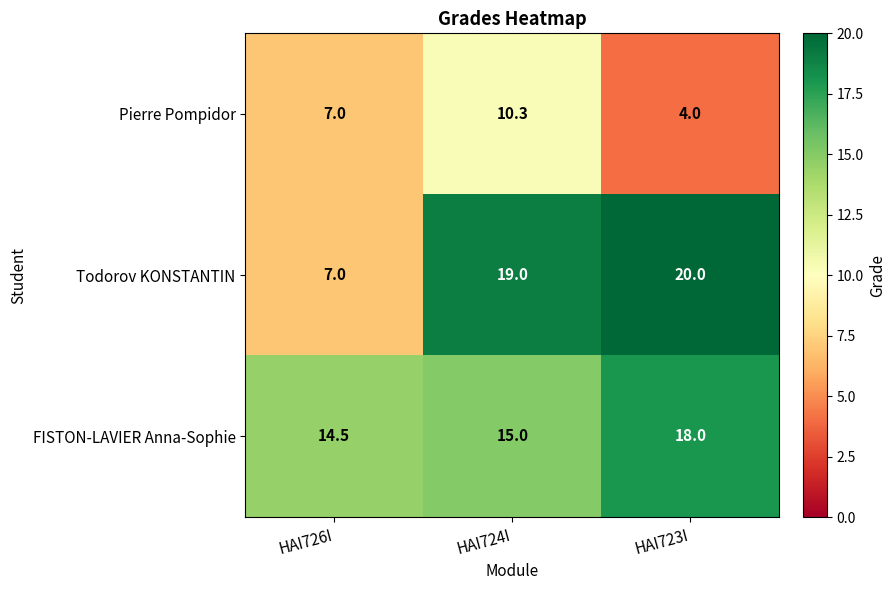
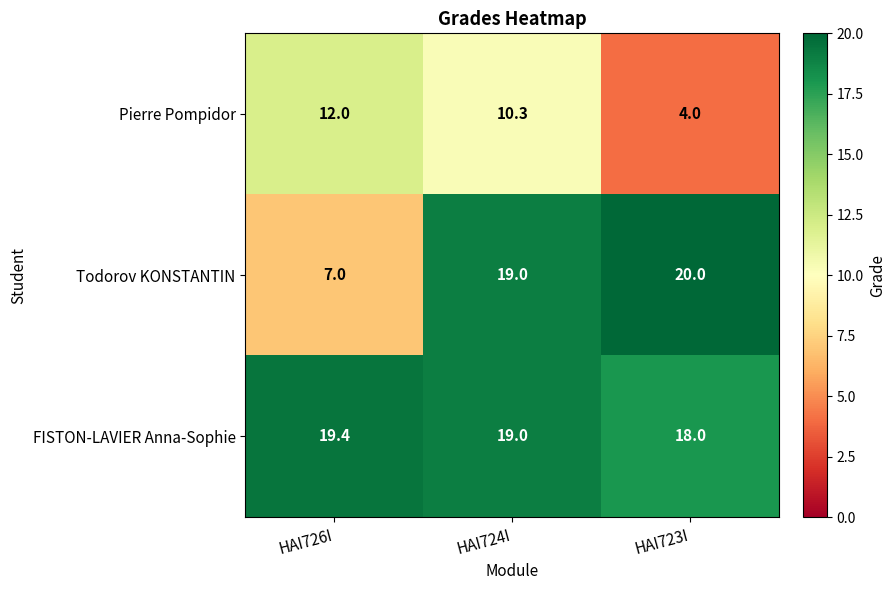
Pierre Pompidor, HAI726I: 7.0 -> 12.0
FISTON-LAVIER Anna-Sophie, HAI726I: 14.5 -> 19.4
FISTON-LAVIER Anna-Sophie, HAI724I: 15.0 -> 19.0
